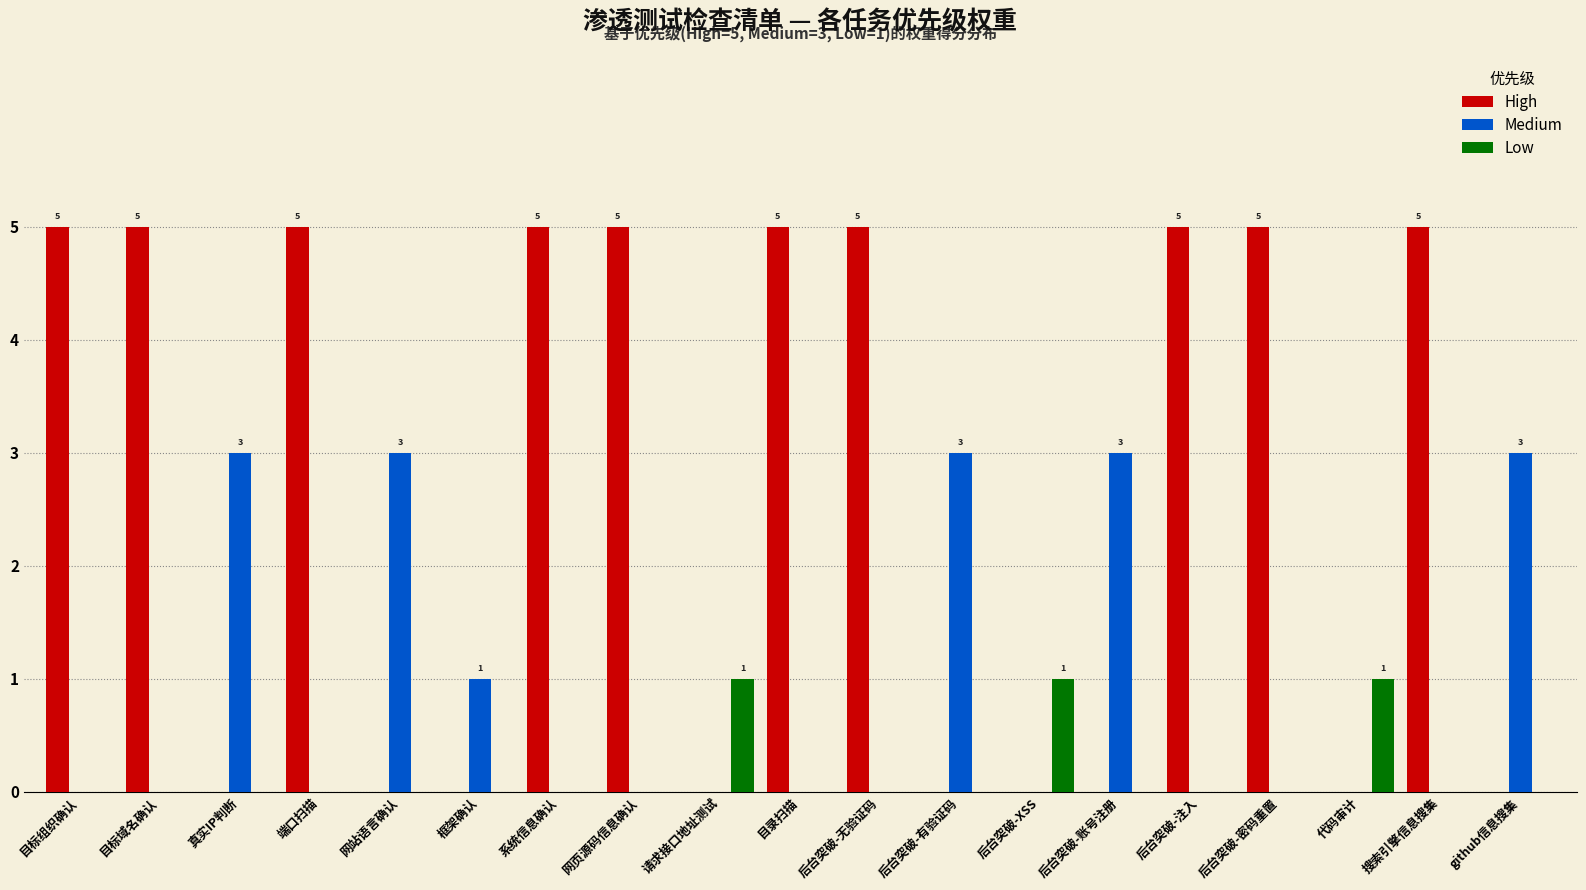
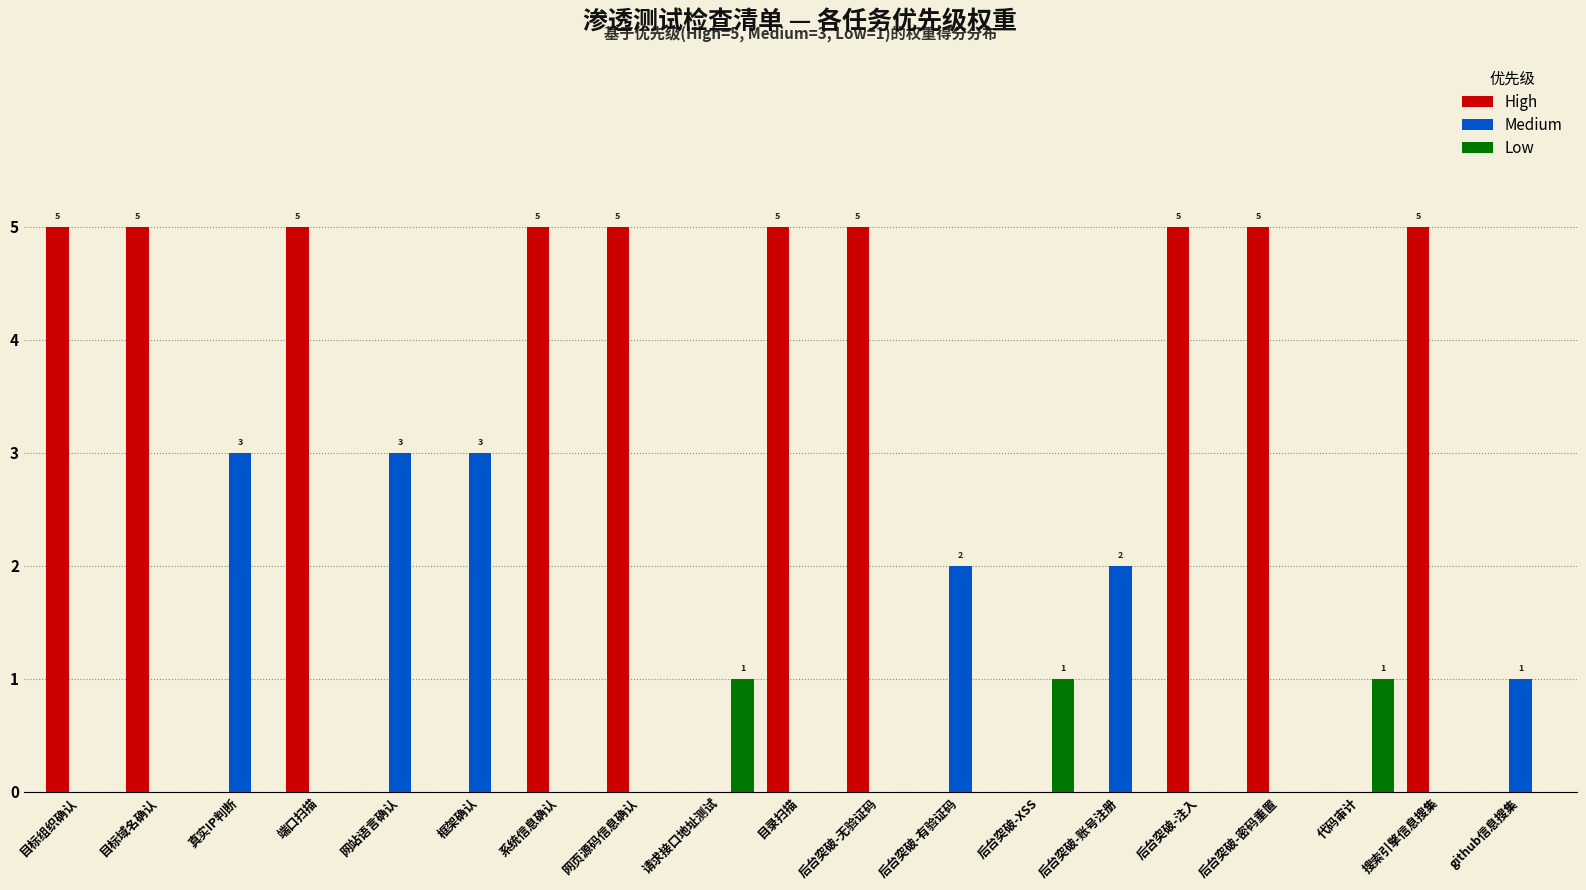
Medium, 框架确认: 1 -> 3
Medium, 后台突破-有验证码: 3 -> 2
Medium, 后台突破-账号注册: 3 -> 2
Medium, github信息搜集: 3 -> 1
